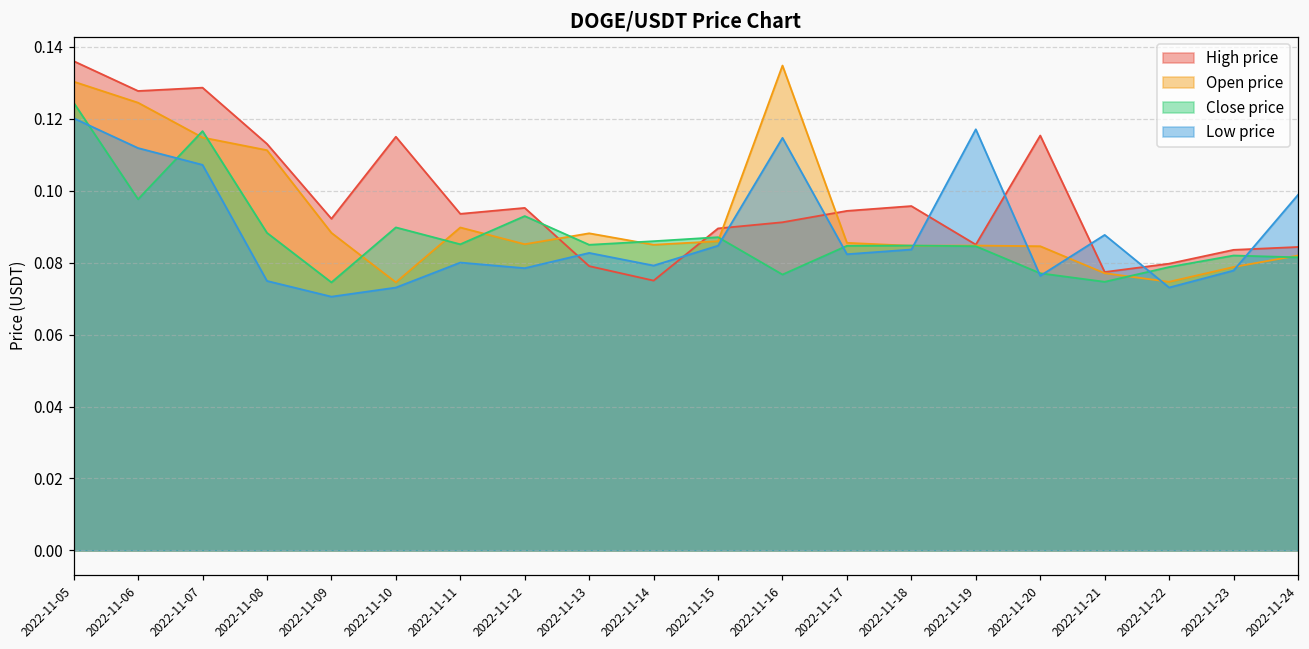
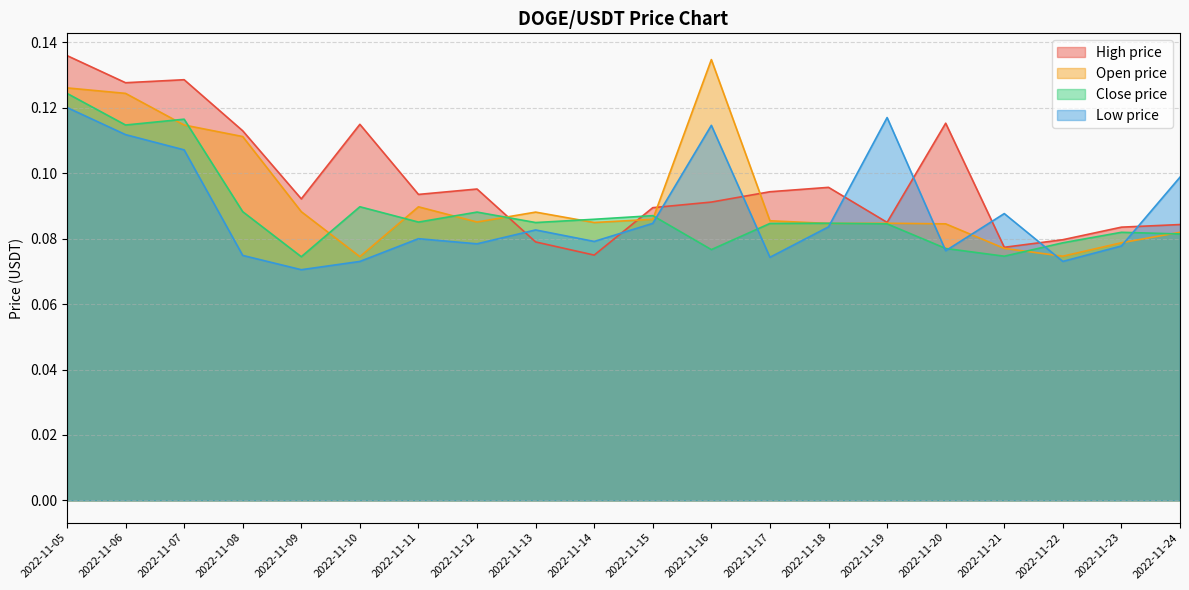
Open price, 2022-11-05: 0.130 -> 0.126
Close price, 2022-11-06: 0.098 -> 0.115
Close price, 2022-11-12: 0.093 -> 0.088
Low price, 2022-11-17: 0.082 -> 0.074
